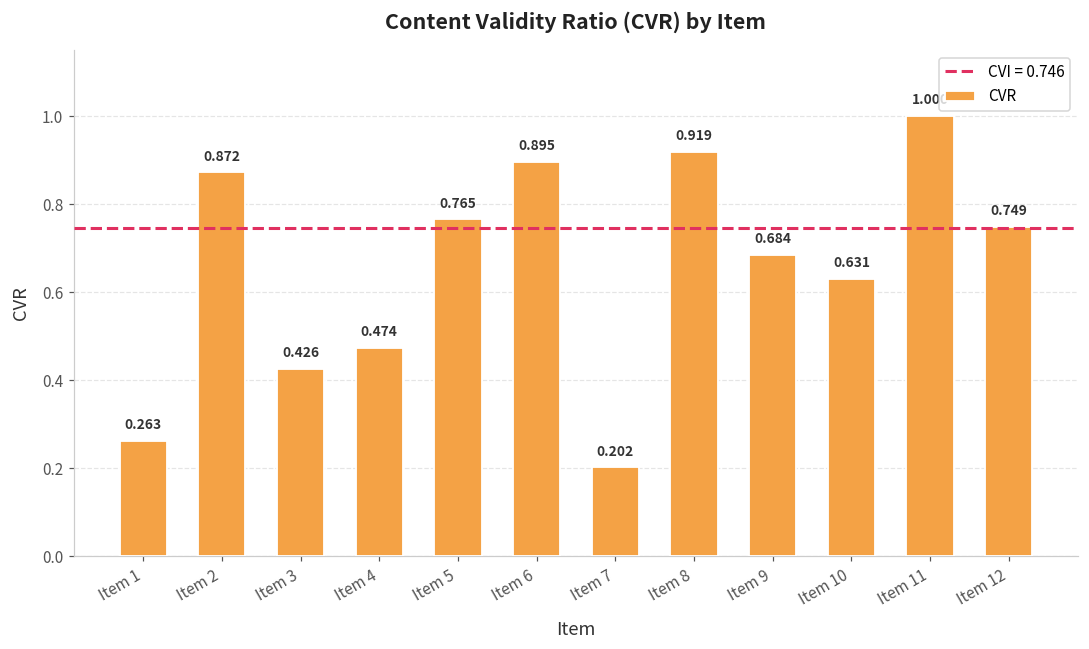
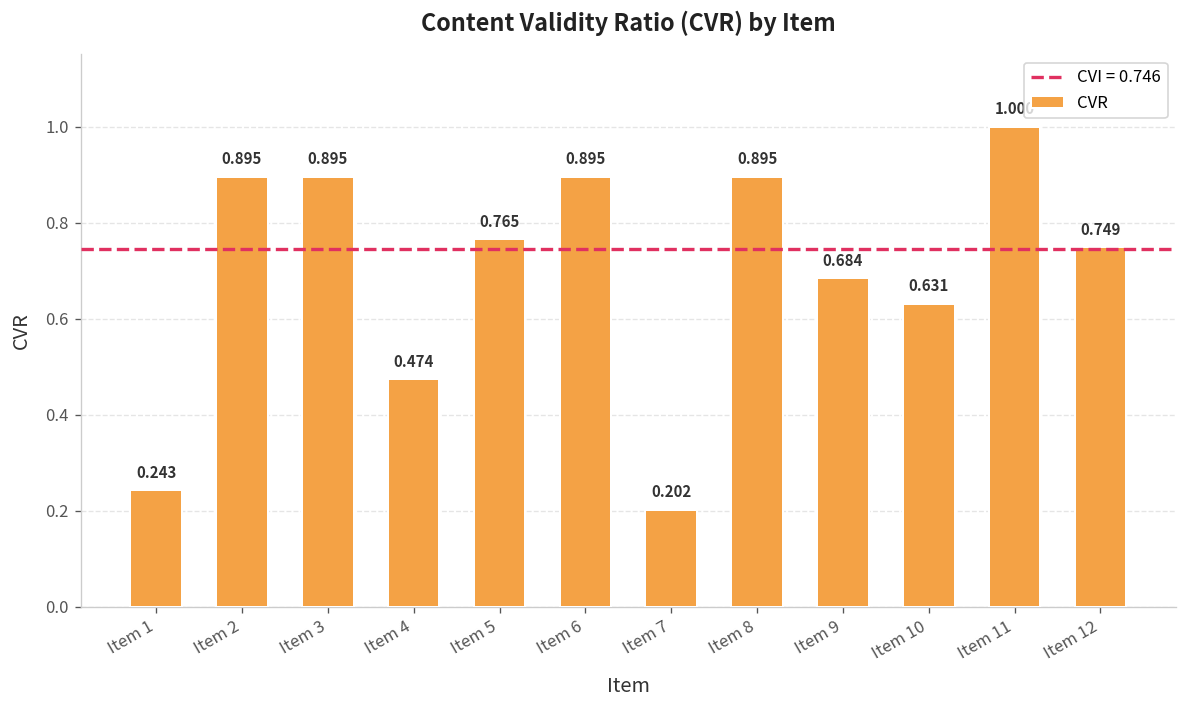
Item 1: 0.263 -> 0.243
Item 2: 0.872 -> 0.895
Item 3: 0.426 -> 0.895
Item 8: 0.919 -> 0.895
